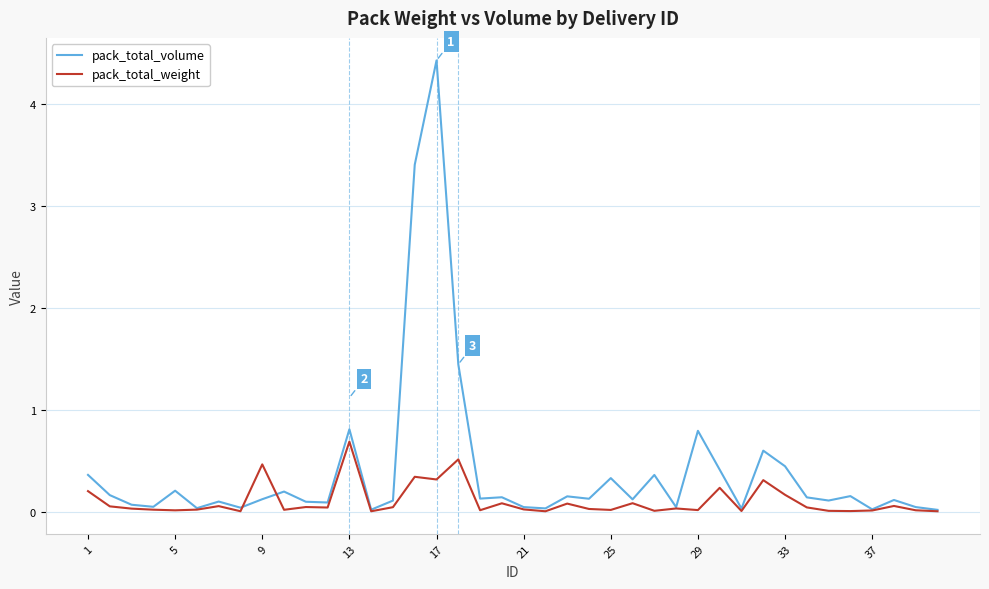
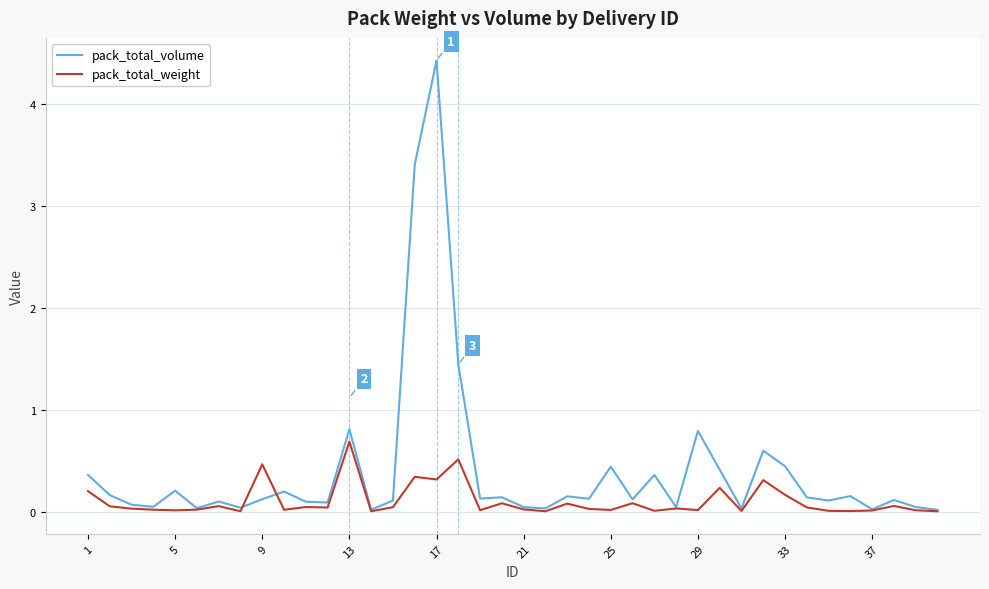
pack_total_volume, 25: 0.34 -> 0.45
